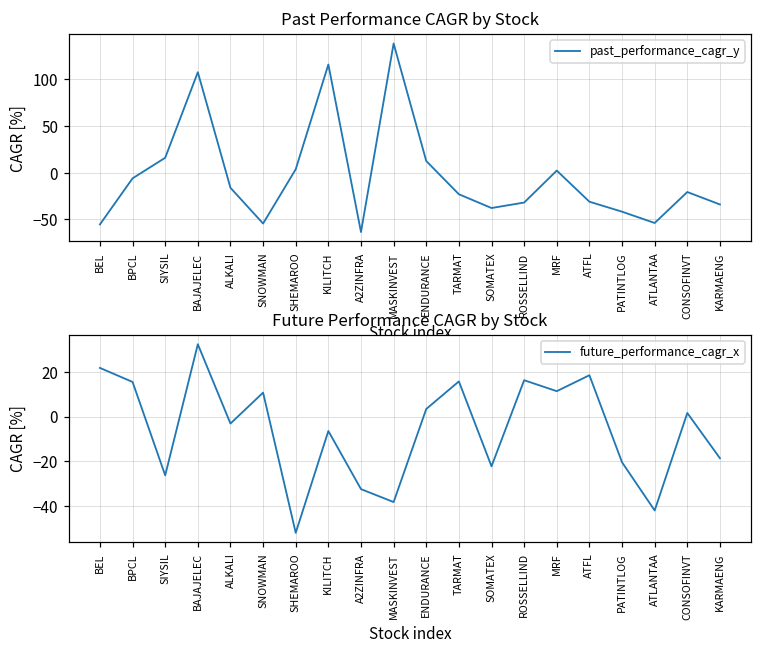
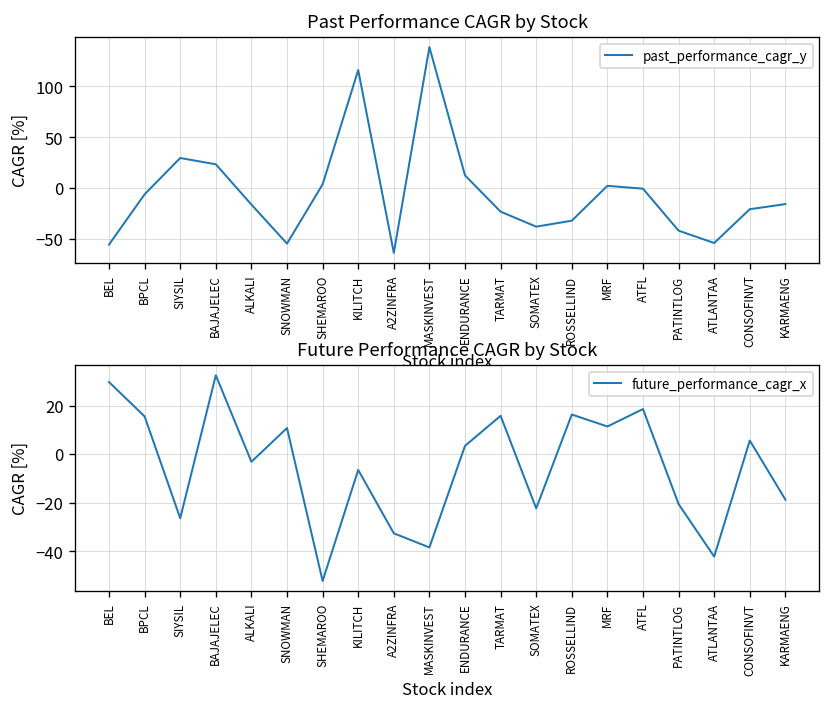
Past Performance CAGR by Stock, SIYSIL: 20 -> 30
Past Performance CAGR by Stock, BAJAJELEC: 110 -> 20
Past Performance CAGR by Stock, ATFL: -30 -> 0
Past Performance CAGR by Stock, KARMAENG: -30 -> -20
Future Performance CAGR by Stock, BEL: 22 -> 30
Future Performance CAGR by Stock, CONSOFINVT: 2 -> 6
